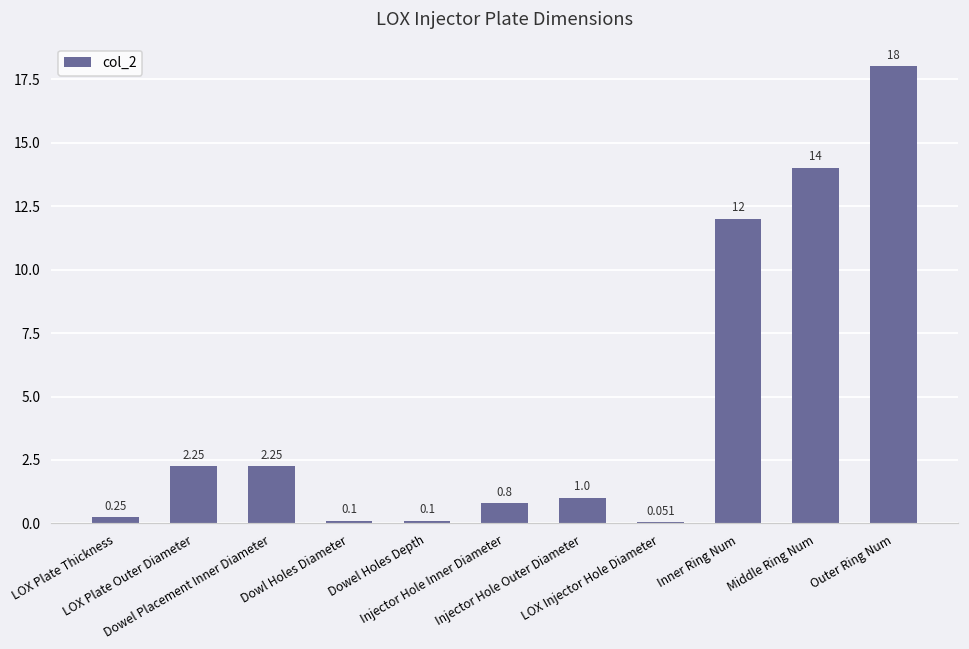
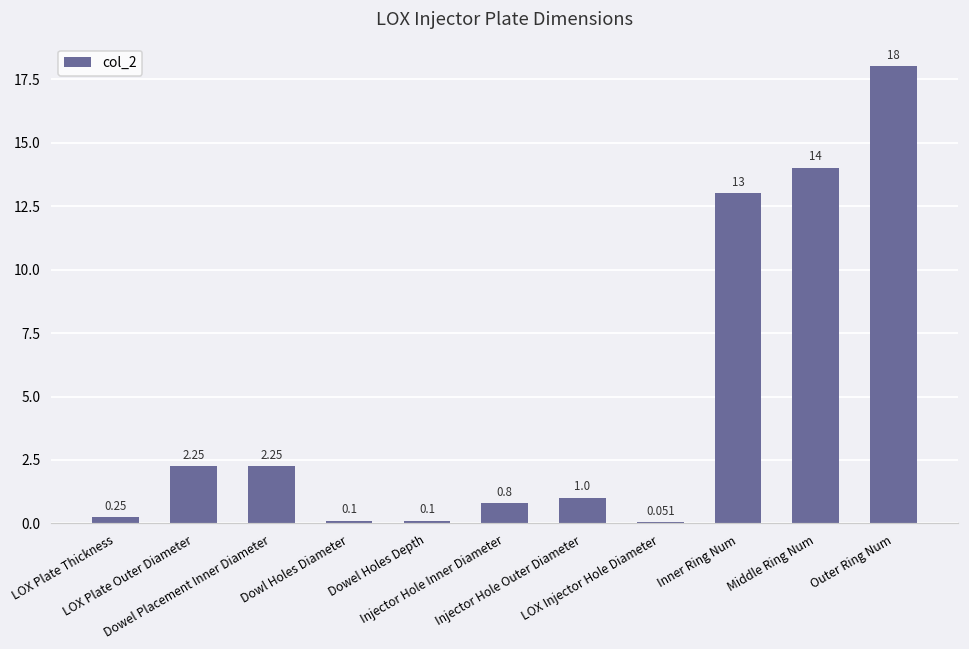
Inner Ring Num: 12 -> 13
